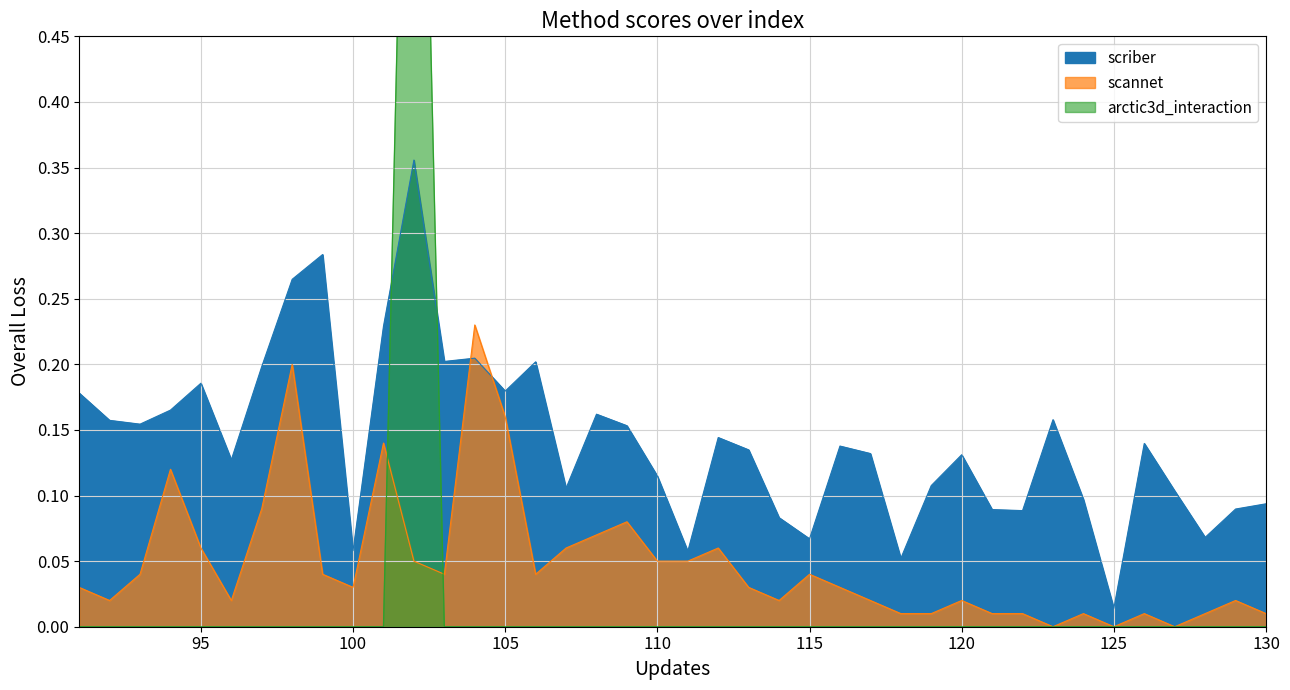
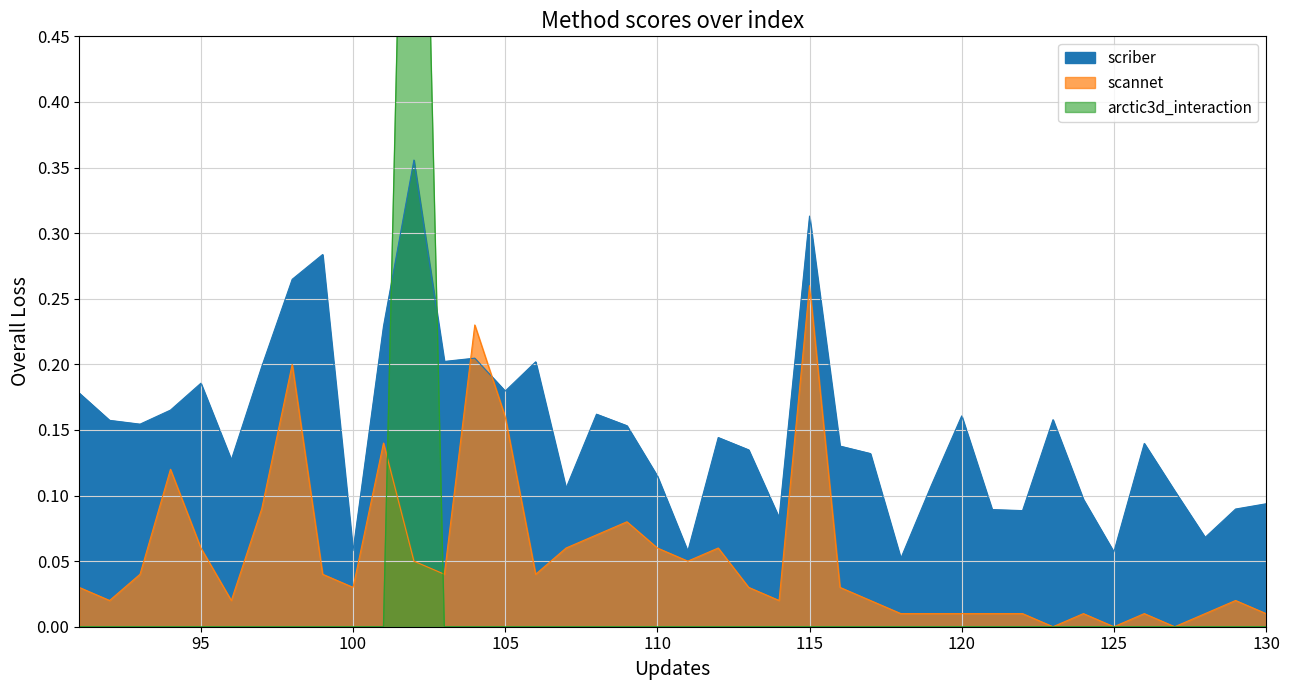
scannet, 110: 0.05 -> 0.06
scriber, 115: 0.067 -> 0.313
scannet, 115: 0.04 -> 0.26
scriber, 120: 0.131 -> 0.161
scannet, 120: 0.02 -> 0.01
scriber, 125: 0.014 -> 0.057
